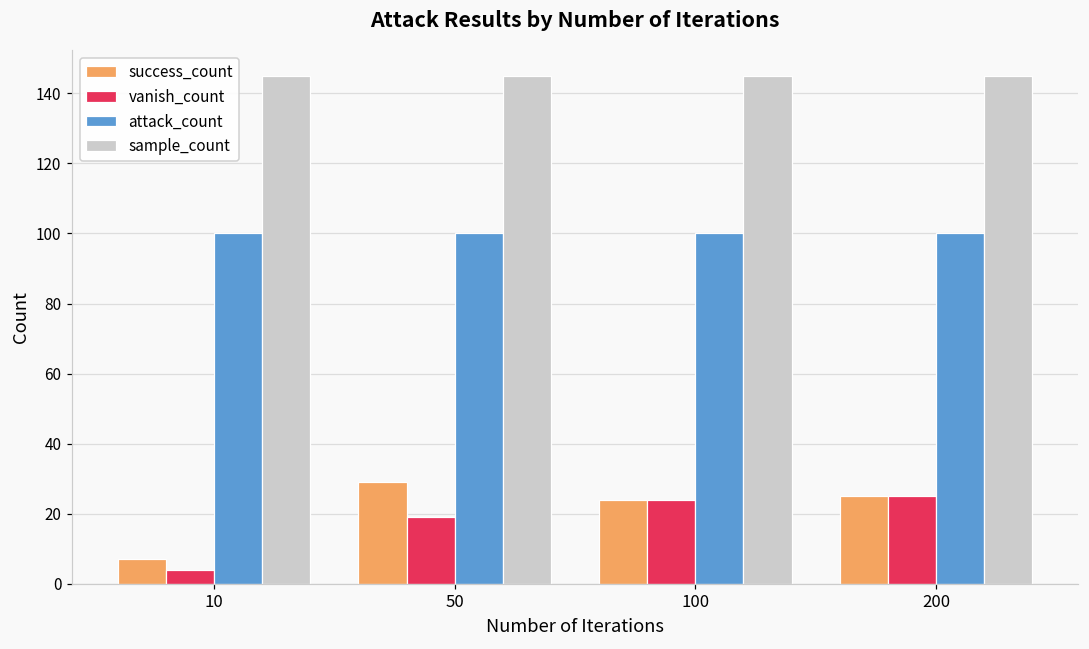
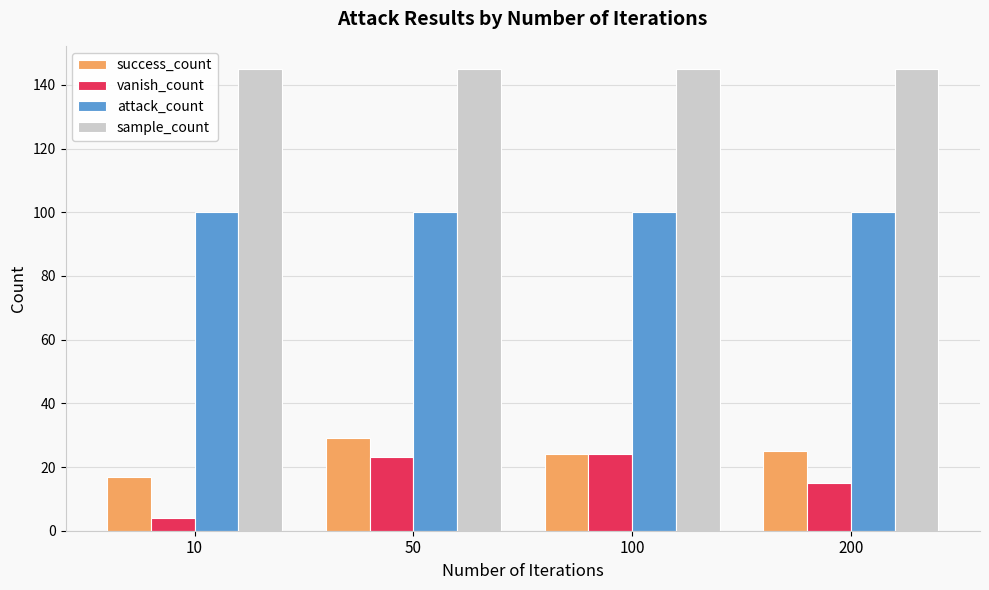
success_count, 10: 7 -> 17
vanish_count, 50: 19 -> 23
vanish_count, 200: 25 -> 15
